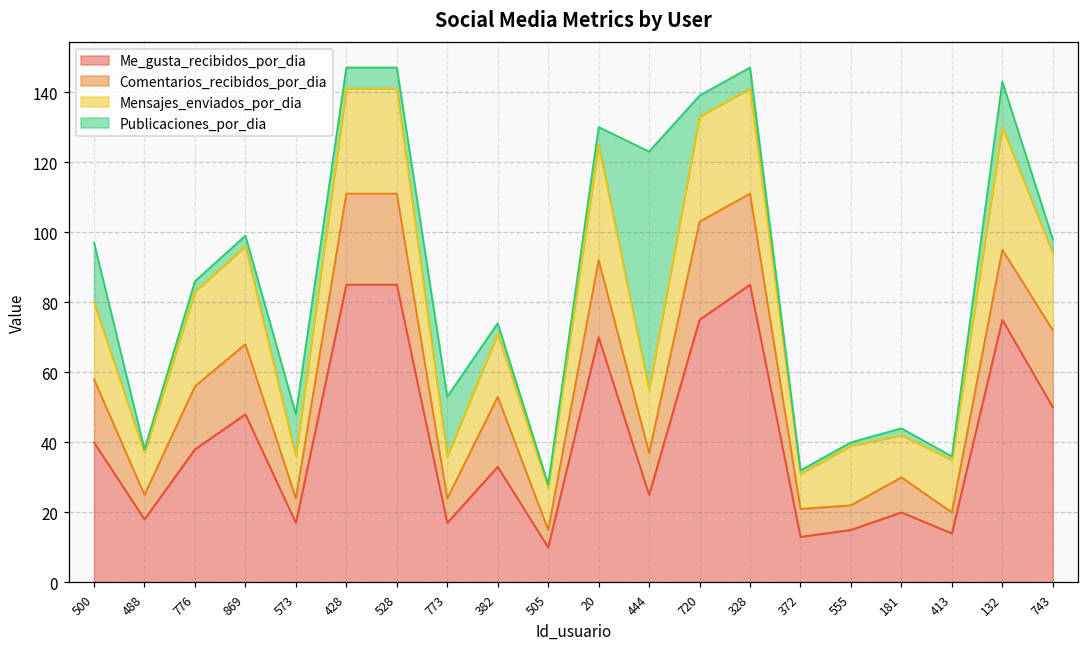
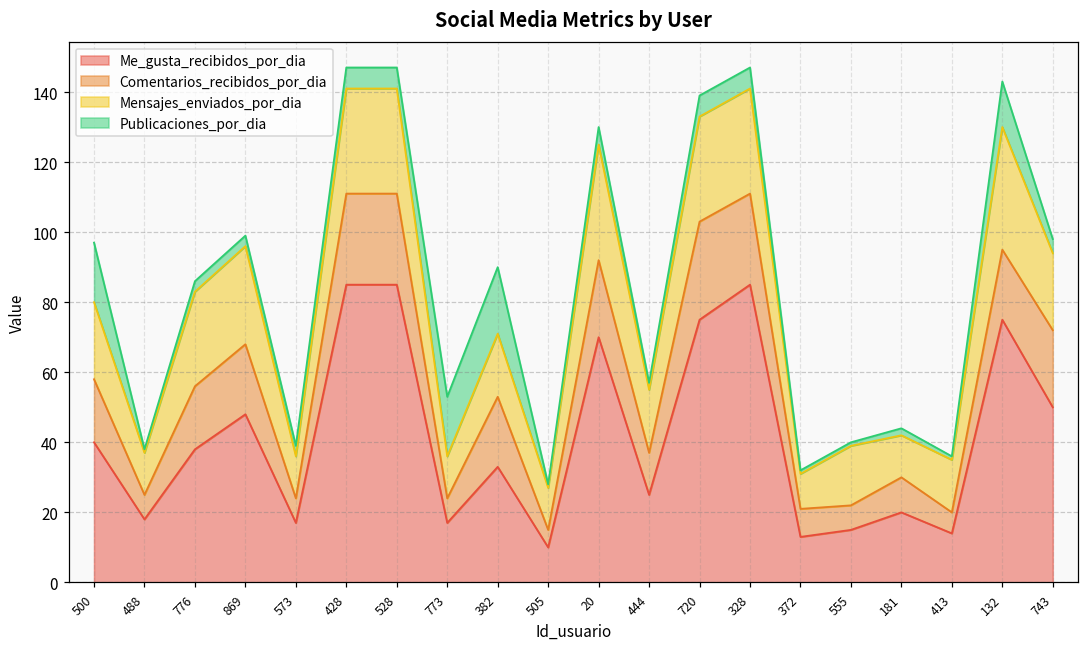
Publicaciones_por_dia, 573: 12 -> 3
Publicaciones_por_dia, 382: 3 -> 19
Publicaciones_por_dia, 444: 68 -> 2
